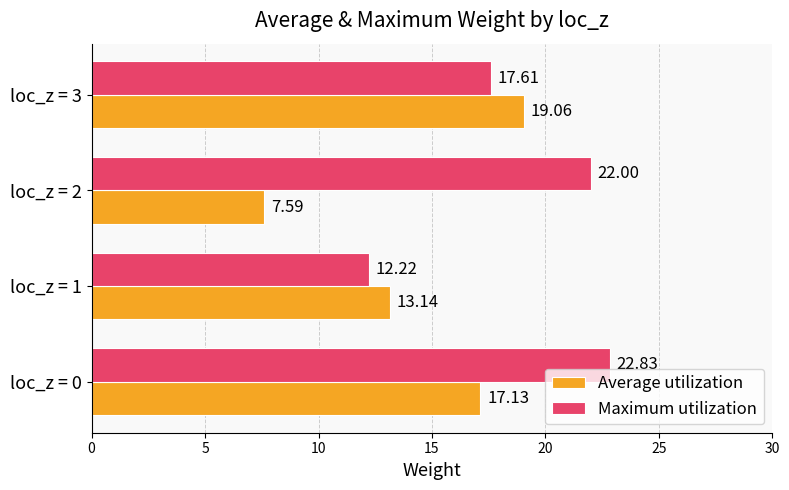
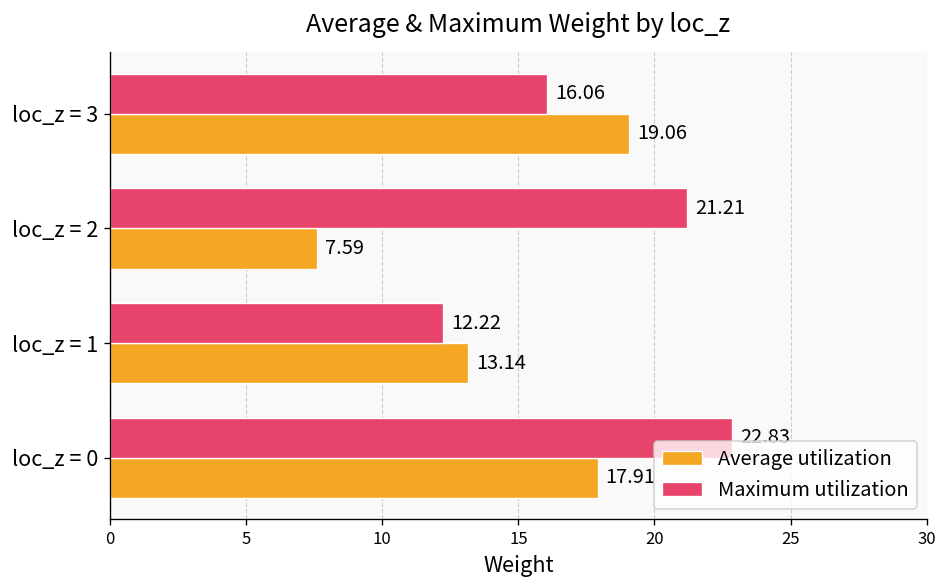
Maximum utilization, loc_z = 3: 17.61 -> 16.06
Maximum utilization, loc_z = 2: 22.00 -> 21.21
Average utilization, loc_z = 0: 17.13 -> 17.91
